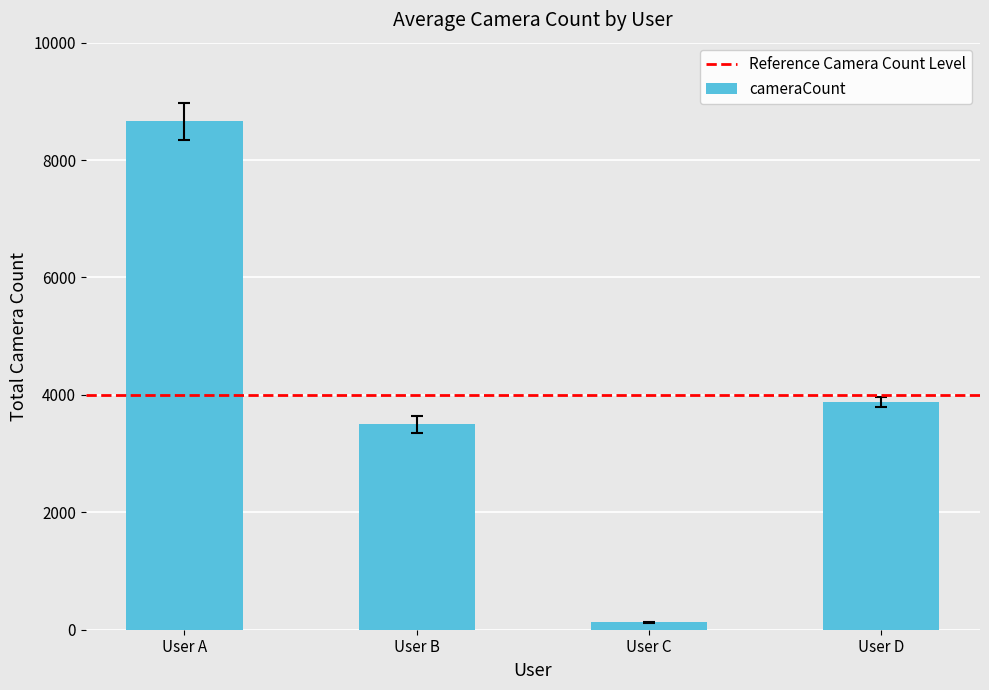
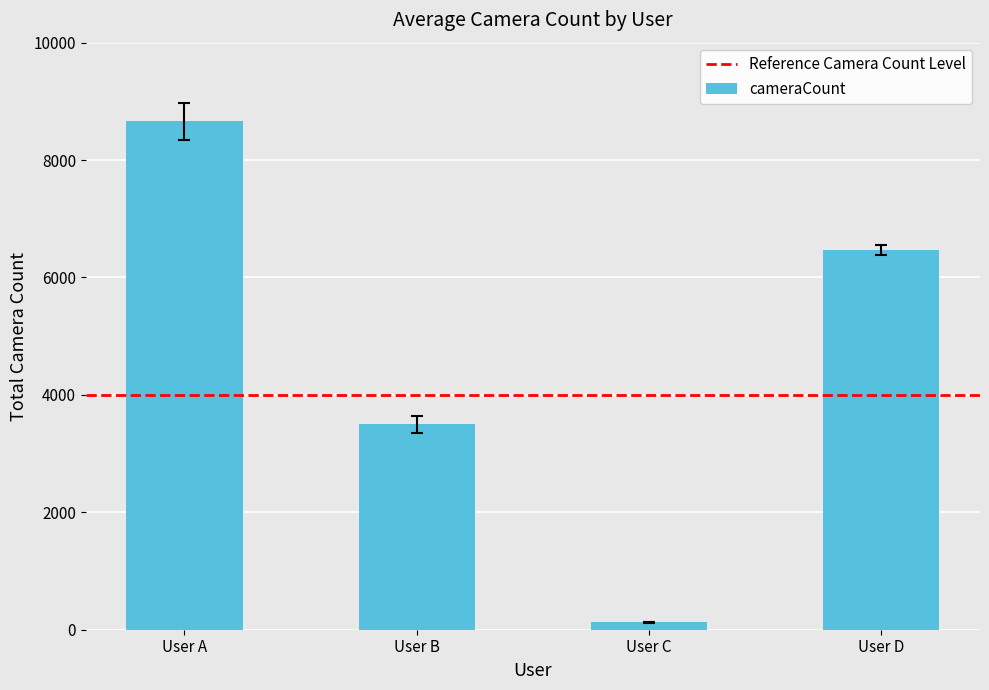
cameraCount, User D: 3900 -> 6500
